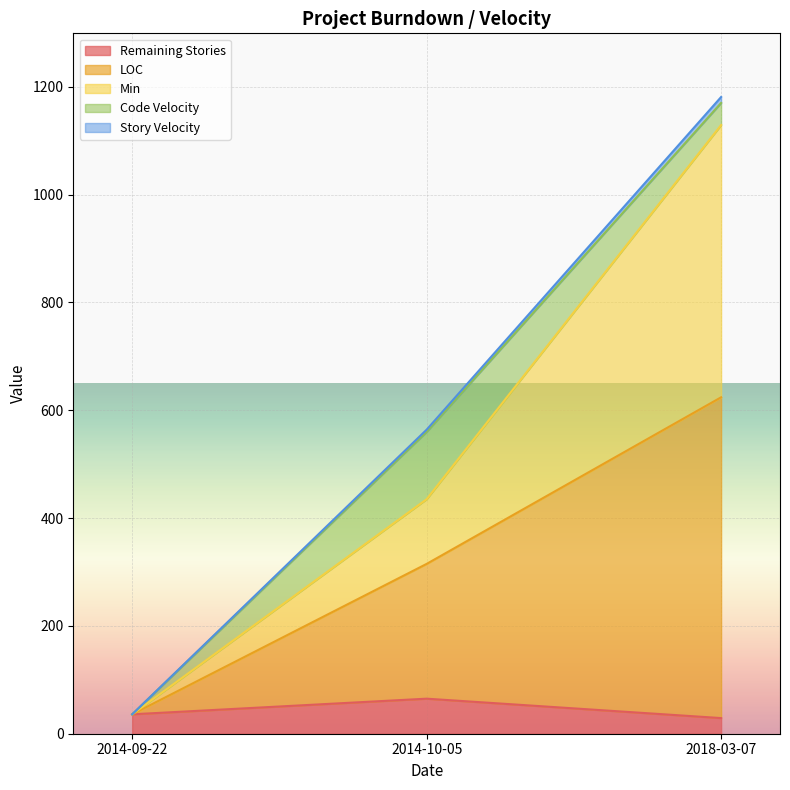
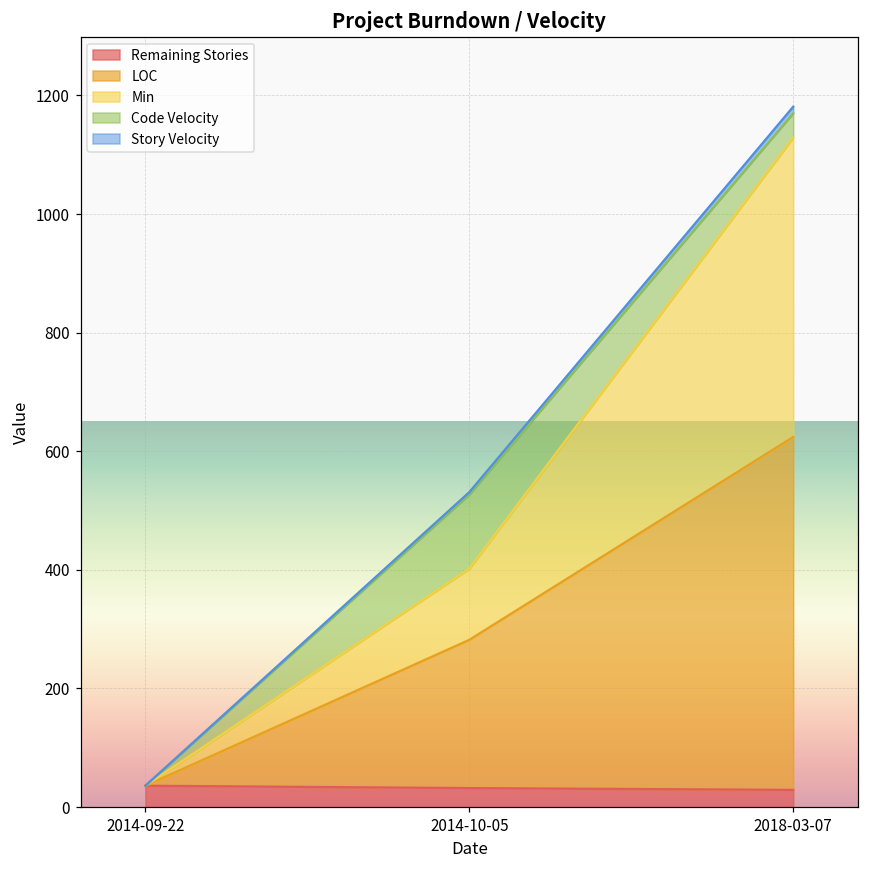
Remaining Stories, 2014-10-05: 70 -> 30
